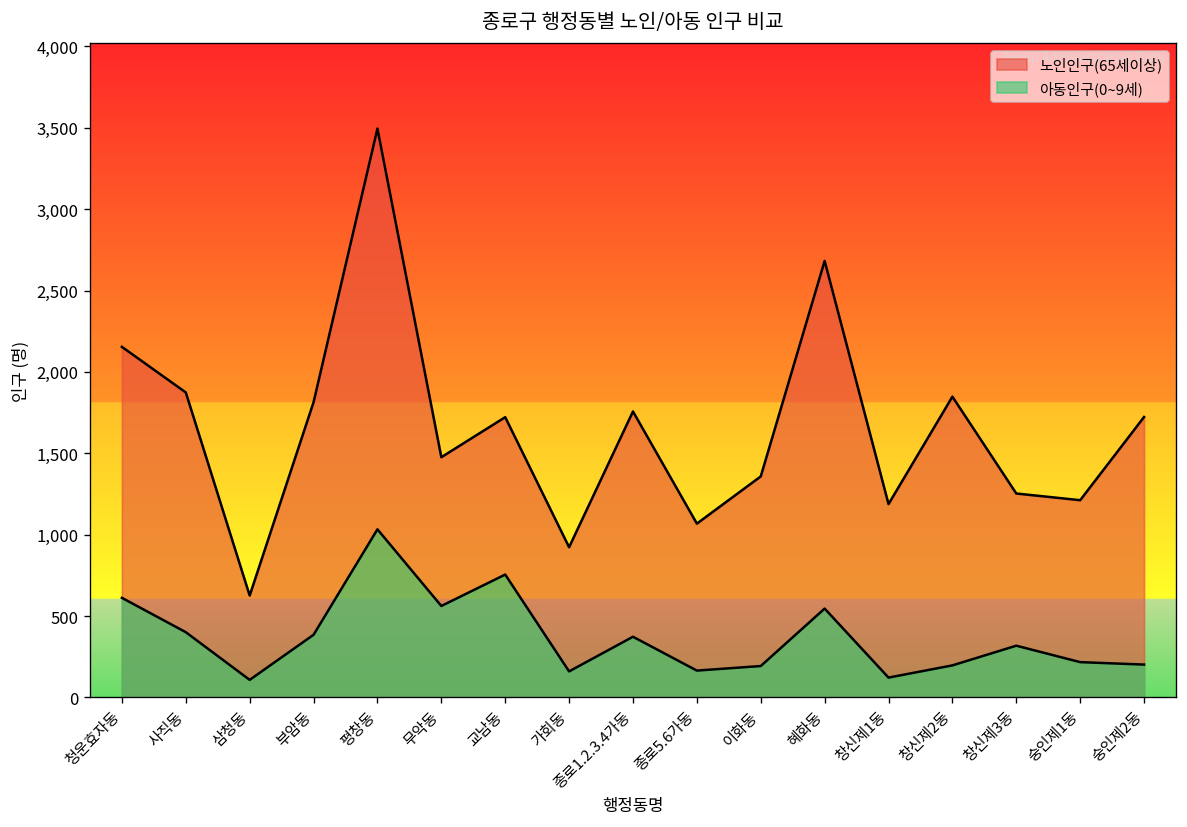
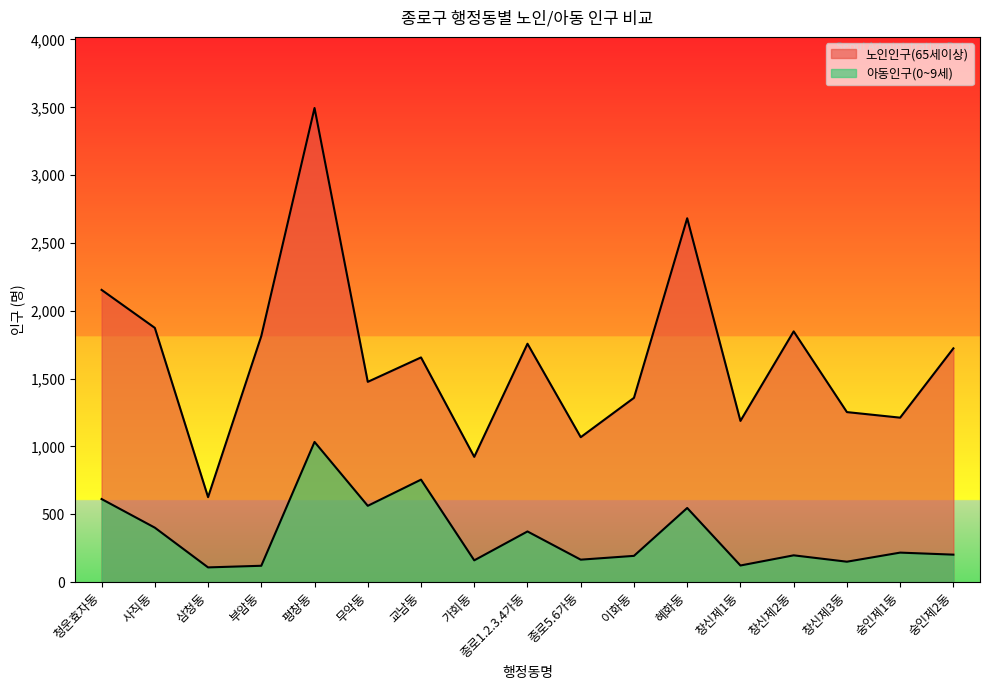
아동인구(0~9세), 부암동: 390 -> 120
노인인구(65세이상), 교남동: 1,720 -> 1,660
아동인구(0~9세), 창신제3동: 320 -> 150
